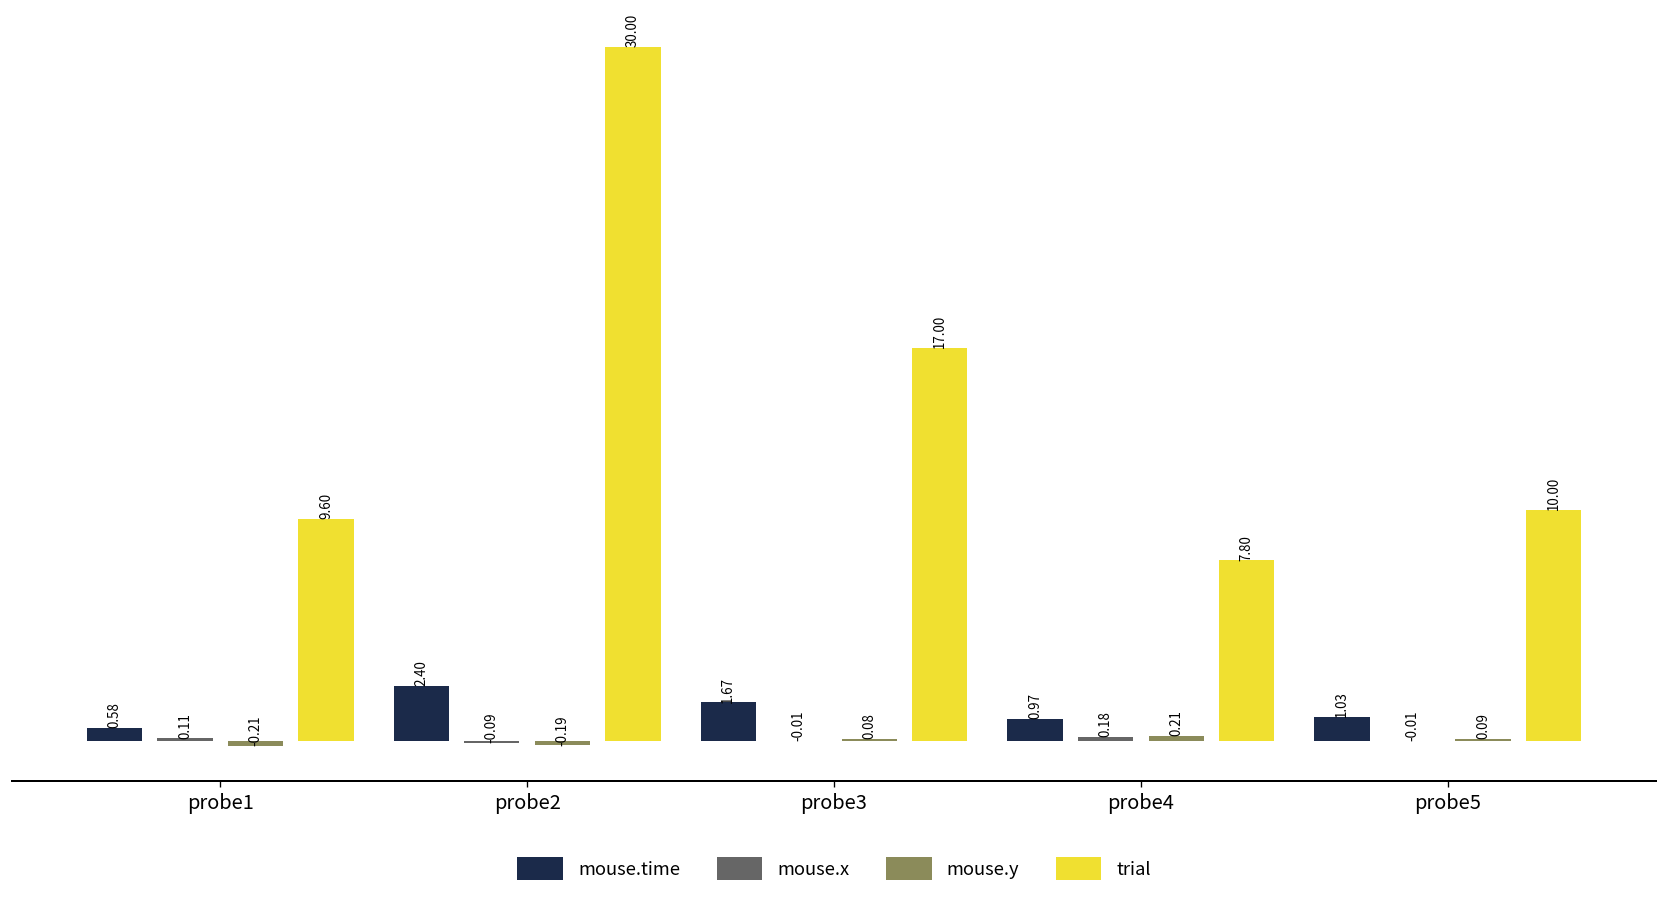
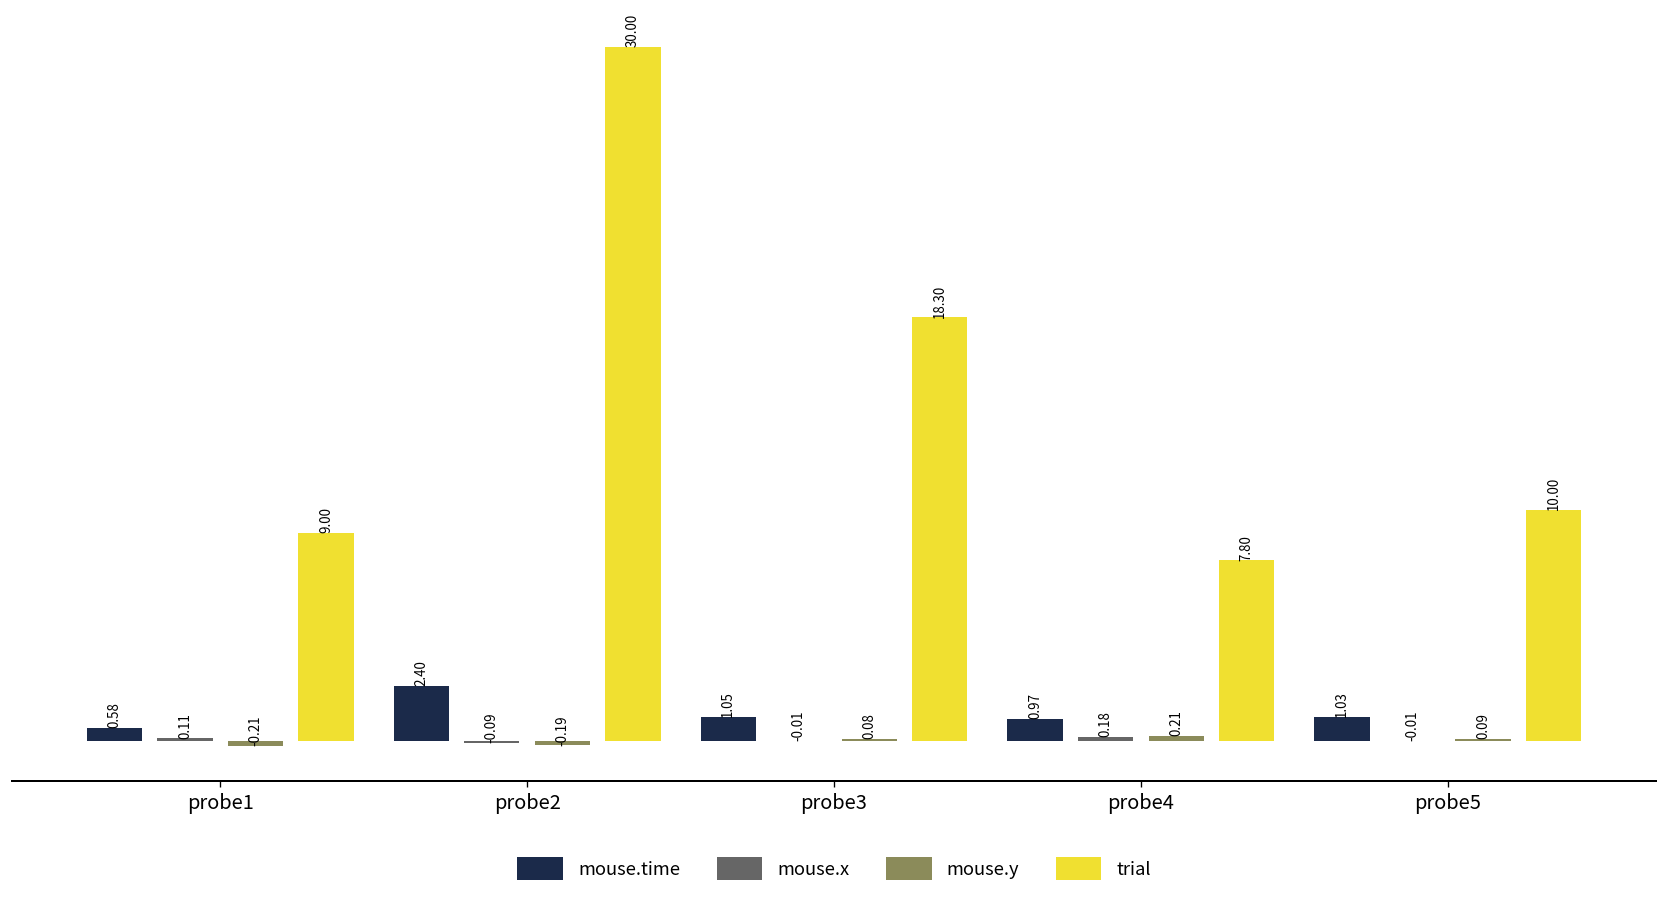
trial, probe1: 9.60 -> 9.00
mouse.time, probe3: 1.67 -> 1.05
trial, probe3: 17.00 -> 18.30
